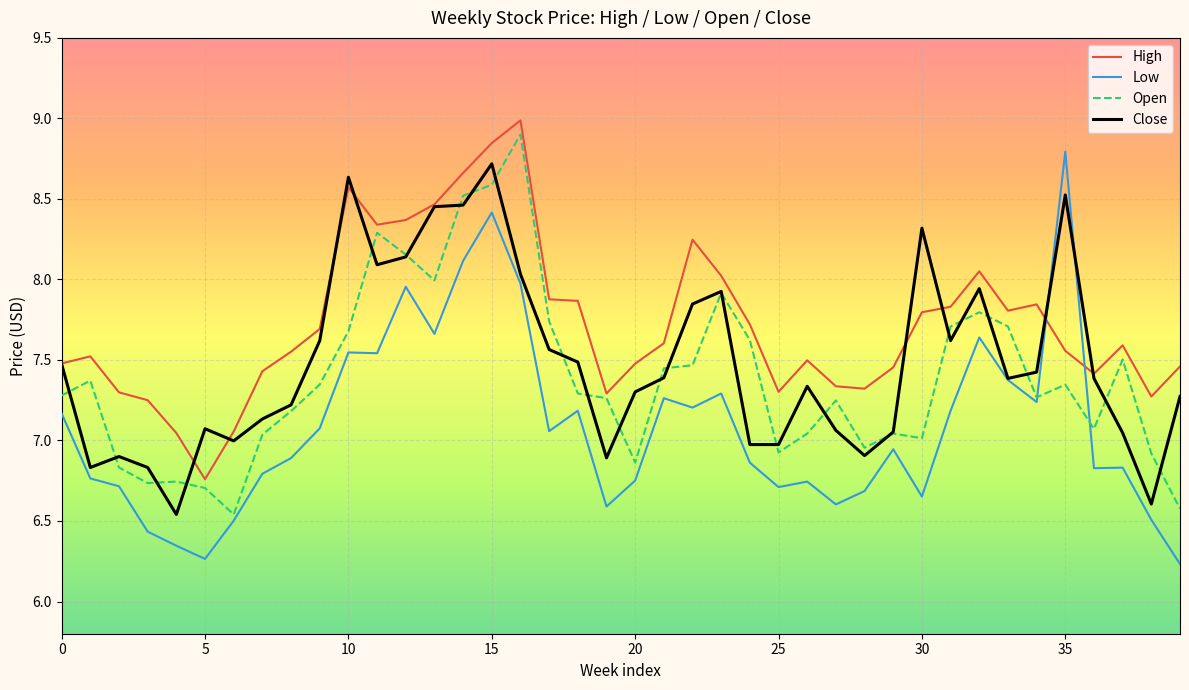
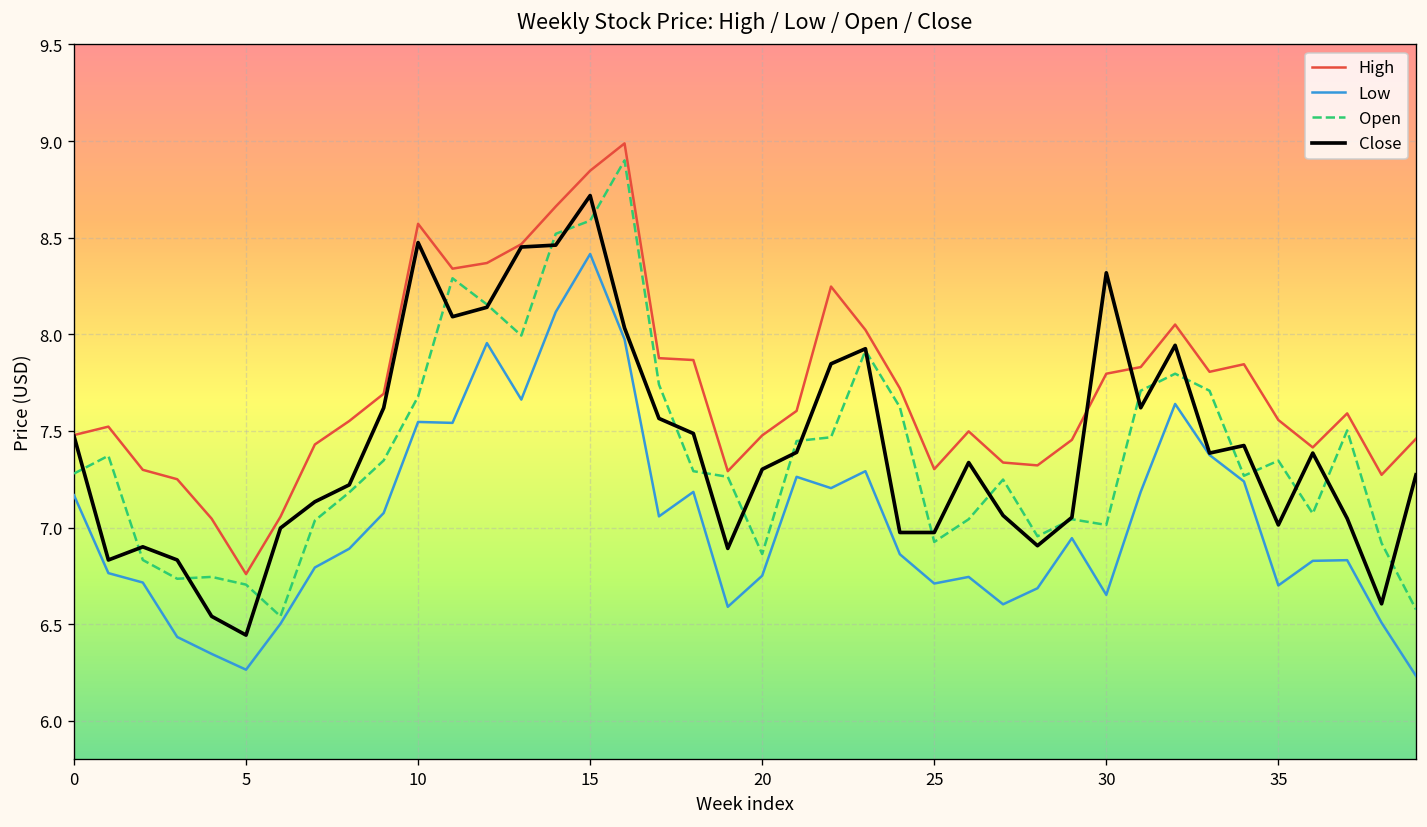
Close, 5: 7.07 -> 6.44
Close, 10: 8.63 -> 8.47
Low, 35: 8.79 -> 6.70
Close, 35: 8.52 -> 7.01
